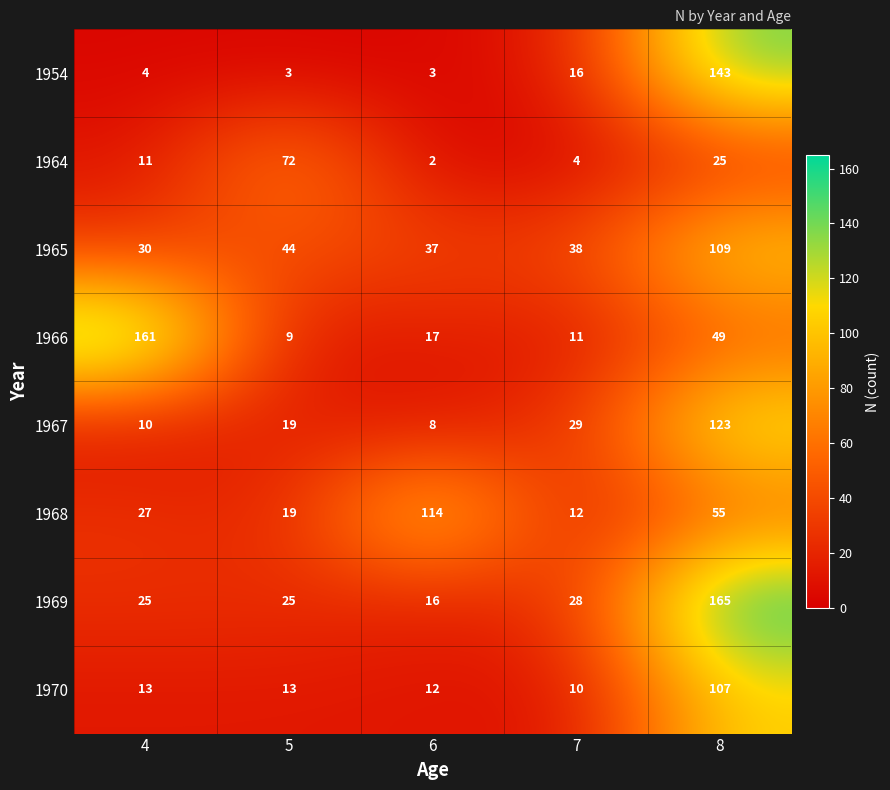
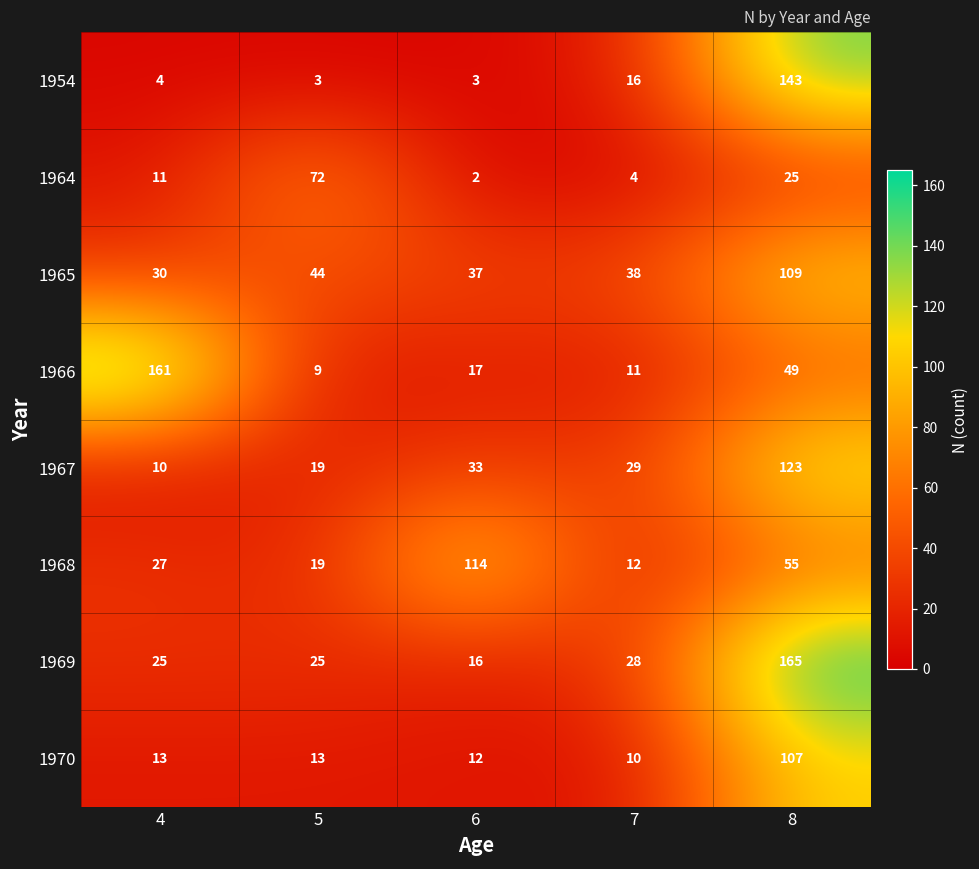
1967, 6: 8 -> 33
